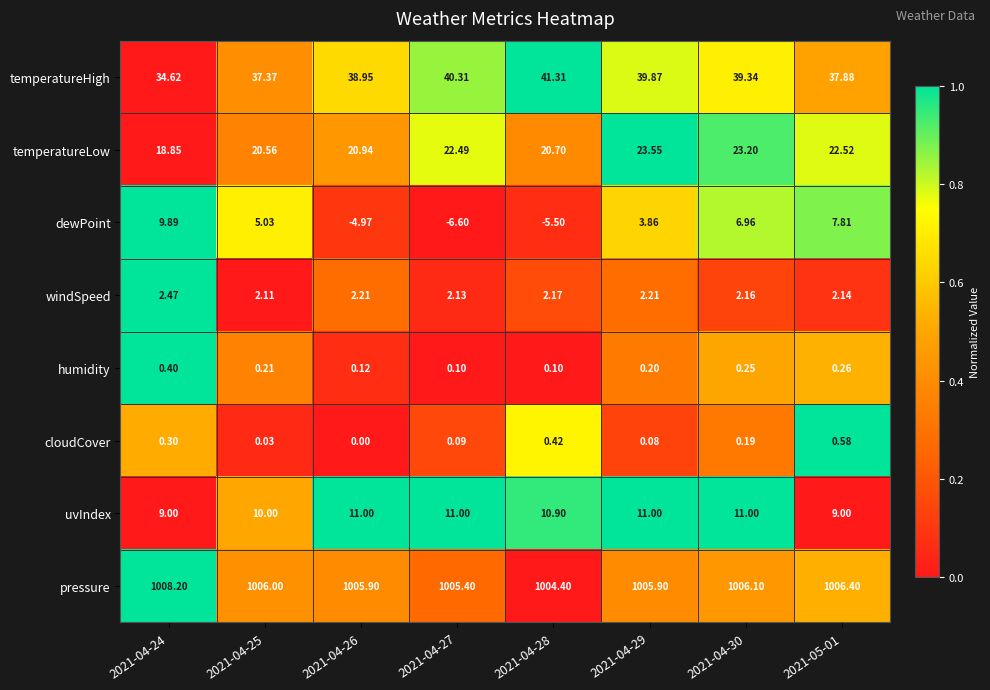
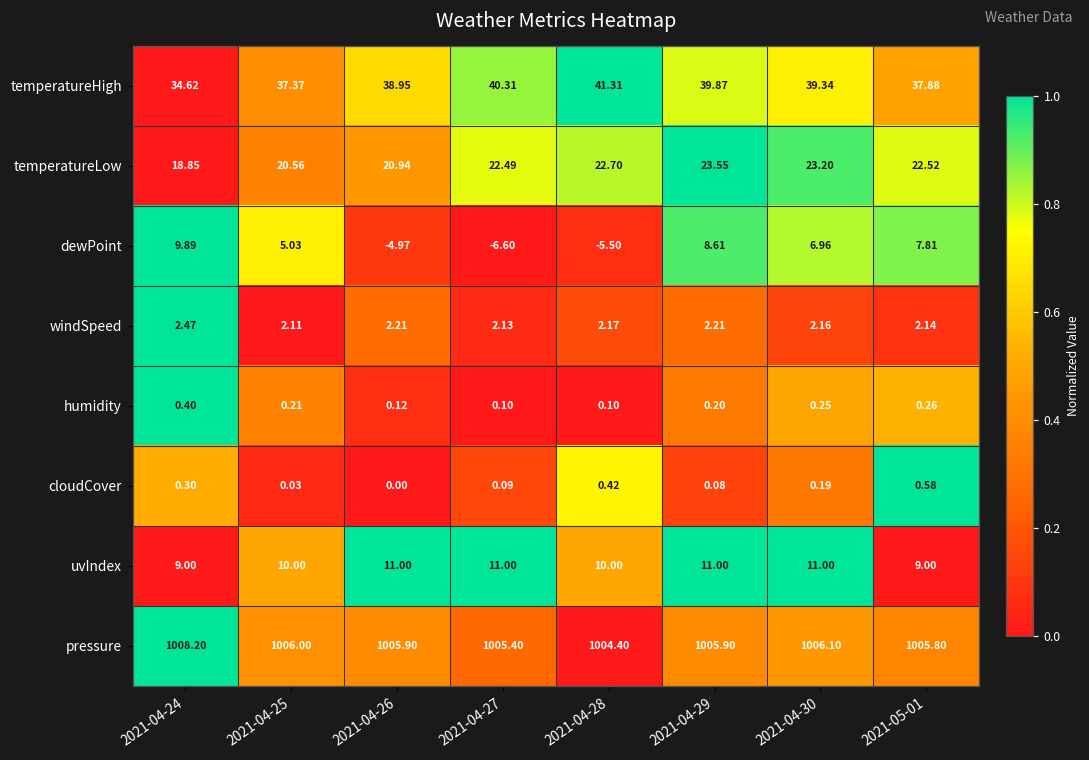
temperatureLow, 2021-04-28: 20.70 -> 22.70
dewPoint, 2021-04-29: 3.86 -> 8.61
uvIndex, 2021-04-28: 10.90 -> 10.00
pressure, 2021-05-01: 1006.40 -> 1005.80
